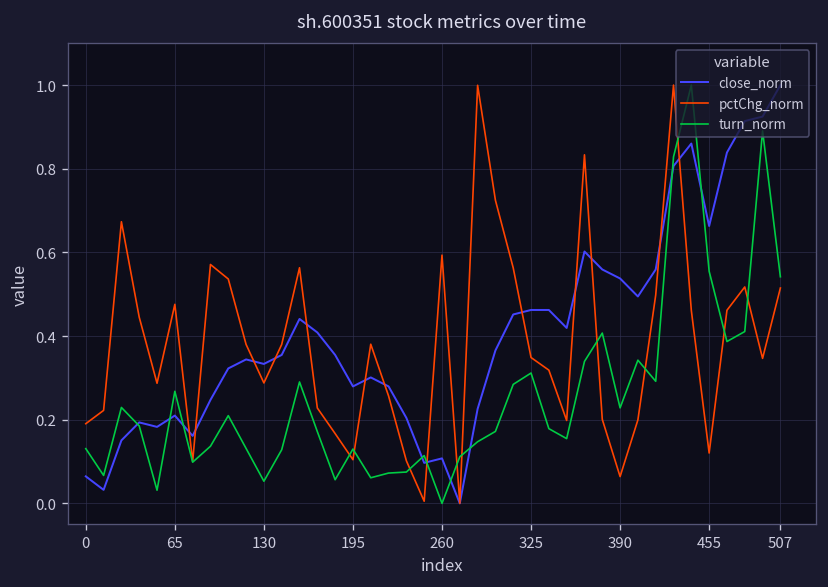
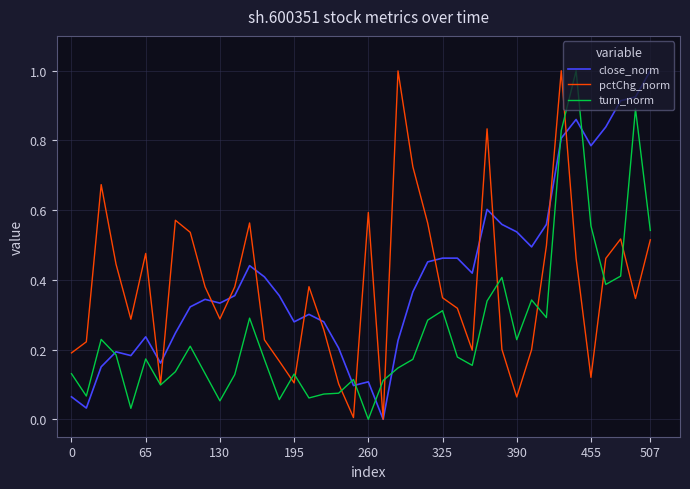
close_norm, 65: 0.21 -> 0.24
turn_norm, 65: 0.27 -> 0.17
close_norm, 455: 0.66 -> 0.78
